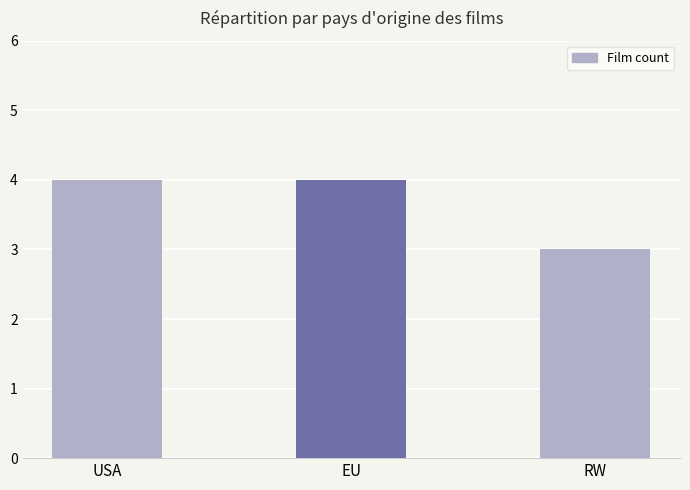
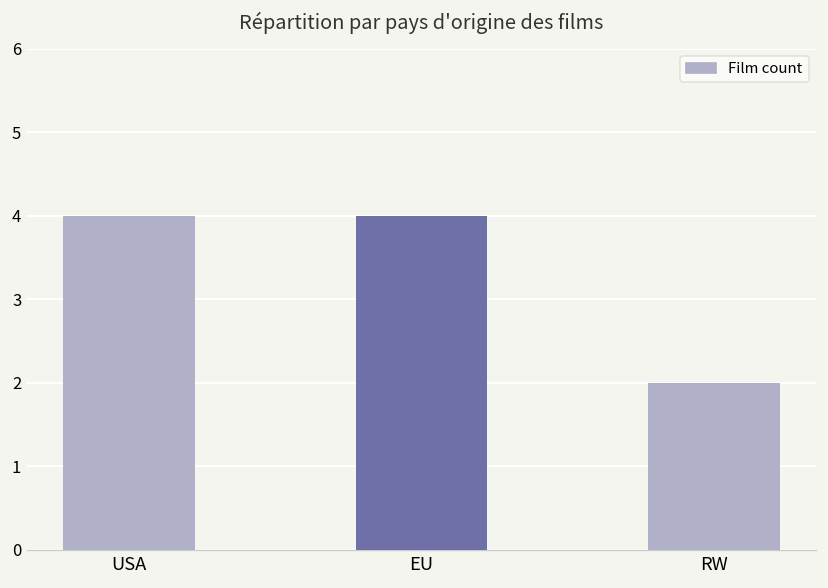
RW: 3 -> 2
